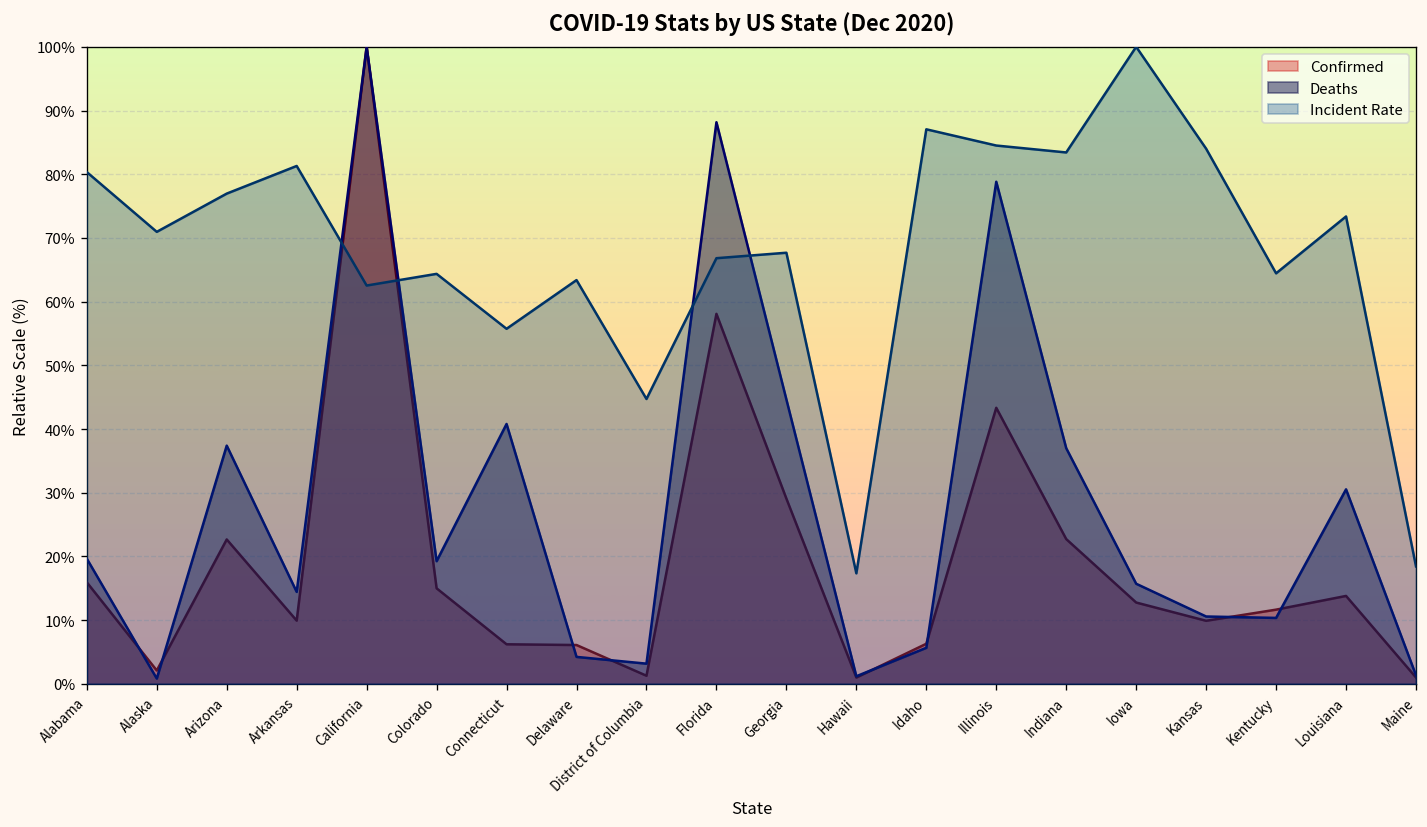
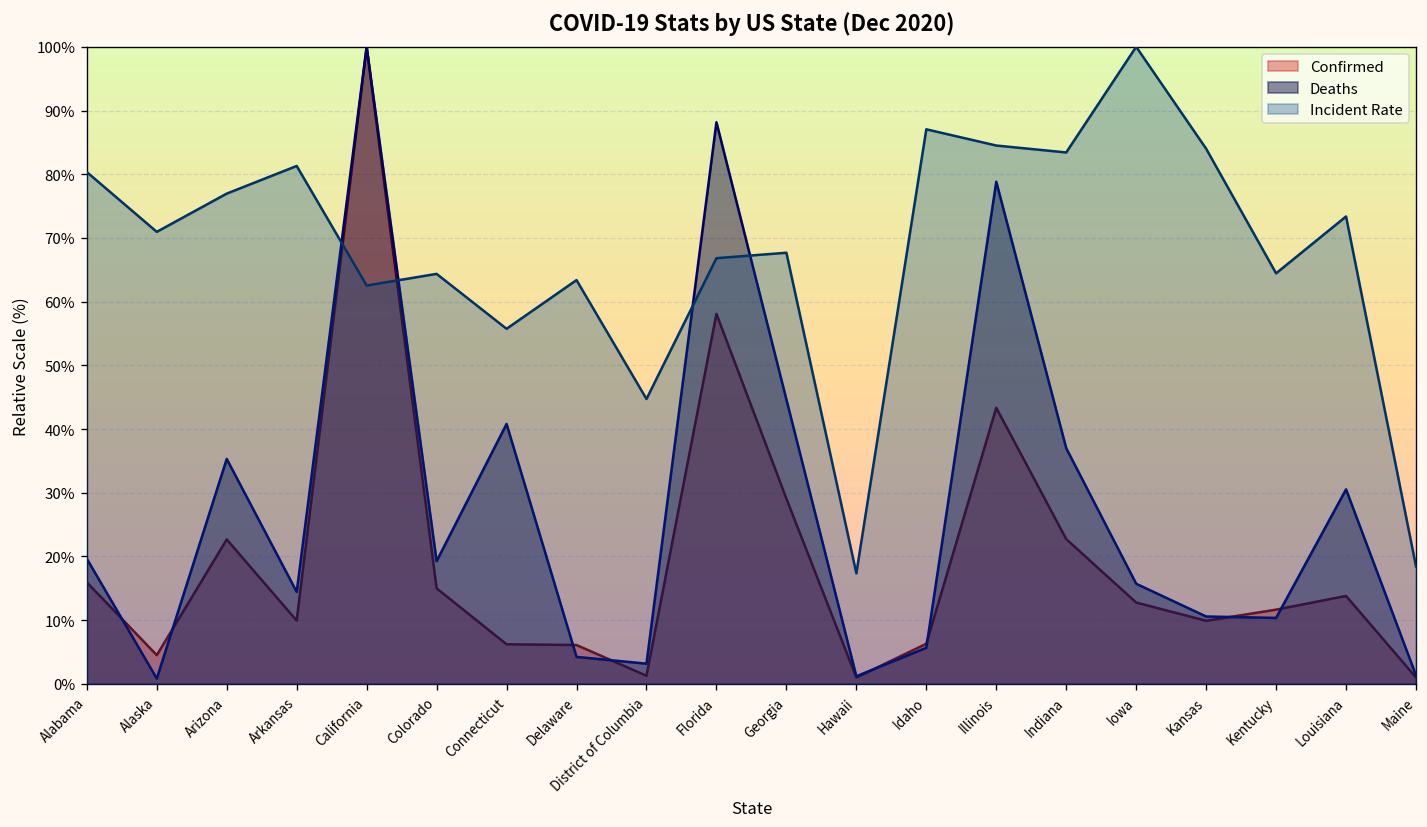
Confirmed, Alaska: 2% -> 5%
Deaths, Arizona: 37% -> 35%
